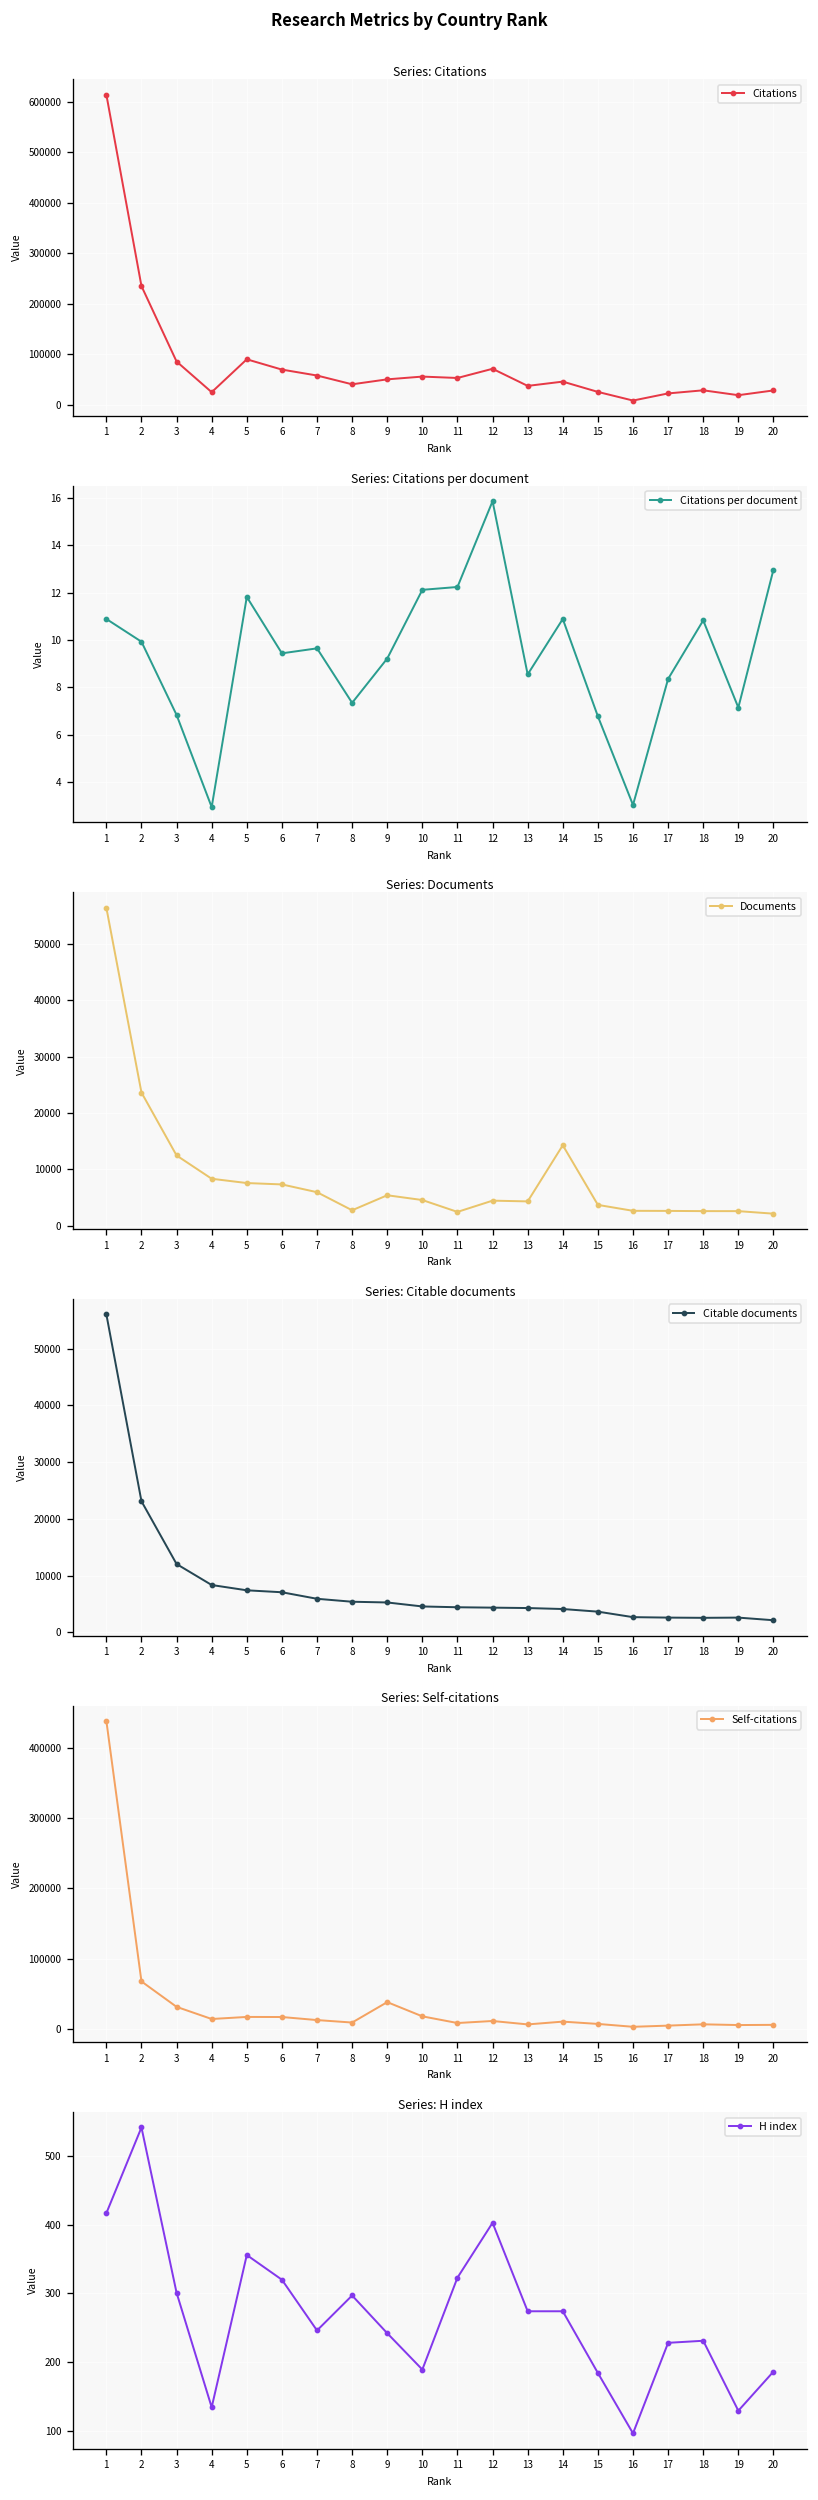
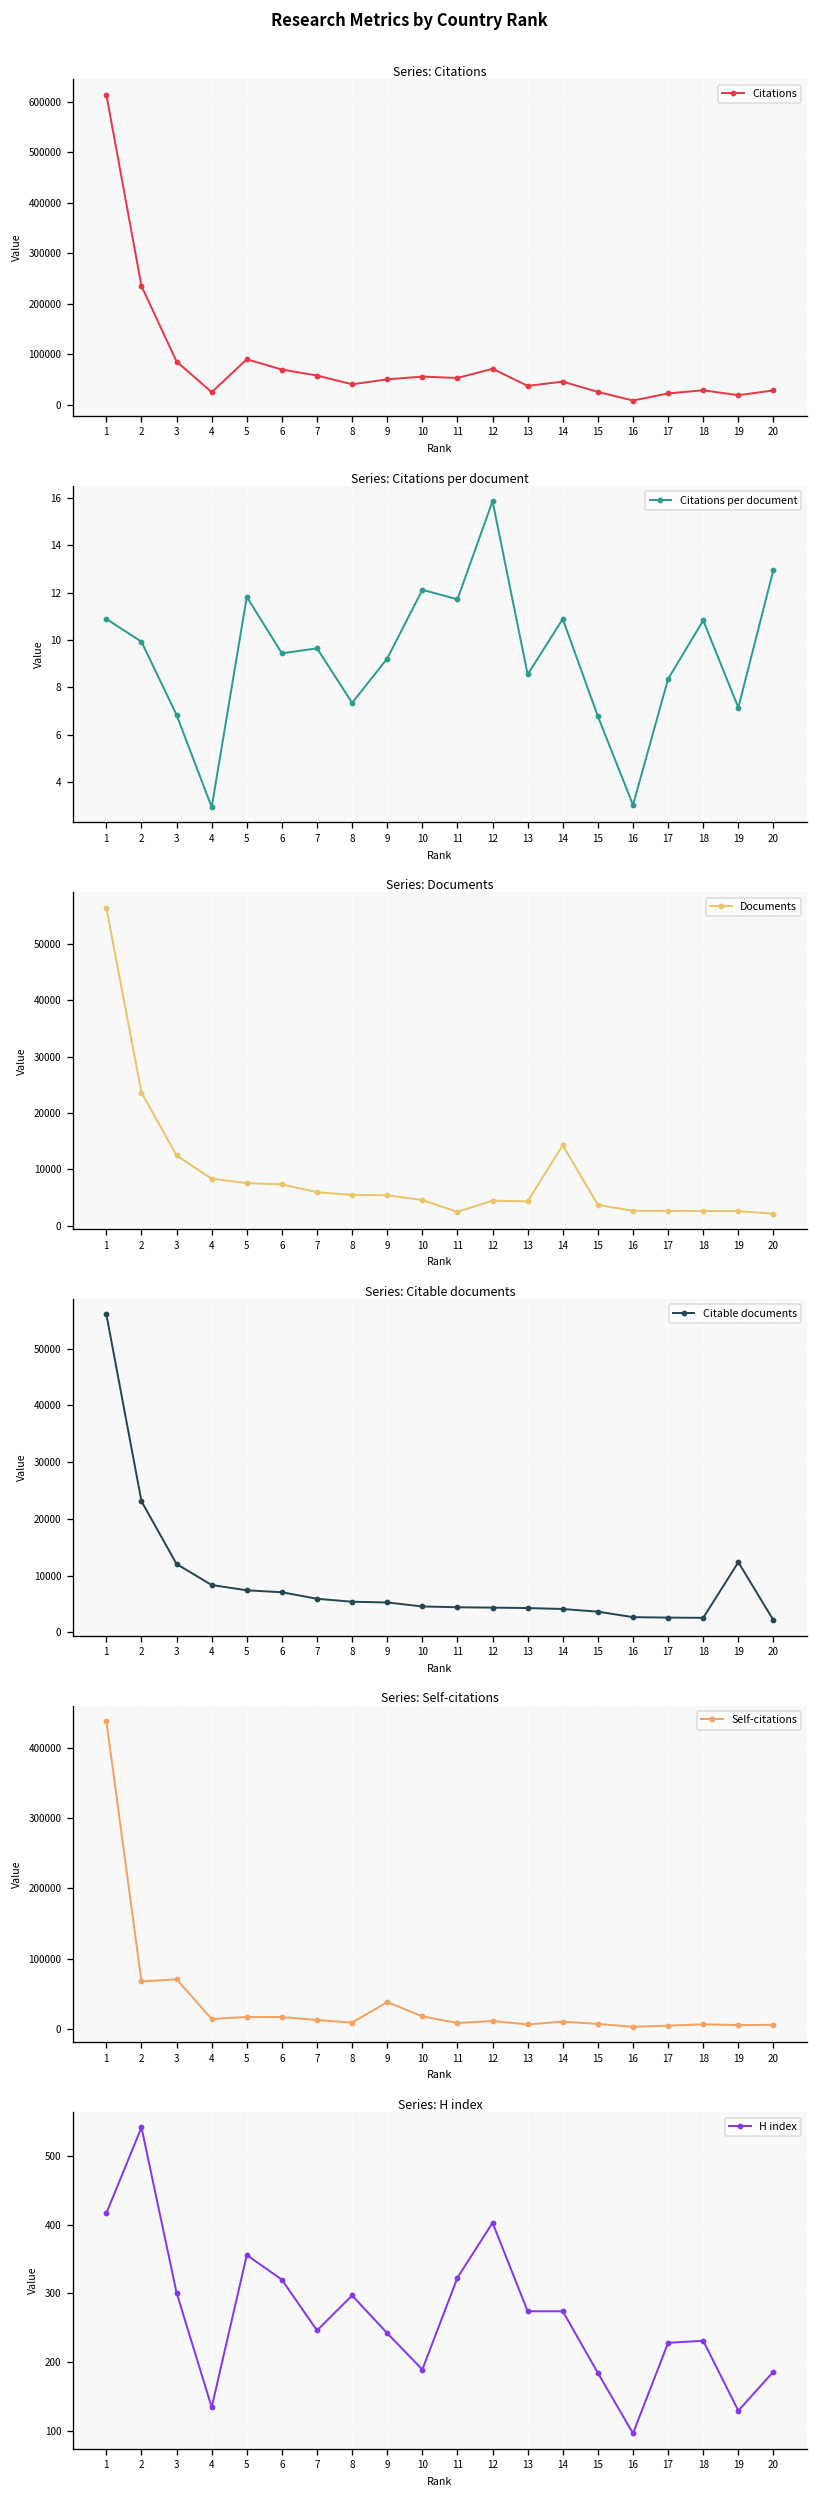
Series: Citations per document, 11: 12.2 -> 11.7
Series: Documents, 8: 3000 -> 5000
Series: Citable documents, 19: 3000 -> 12000
Series: Self-citations, 3: 30000 -> 70000
